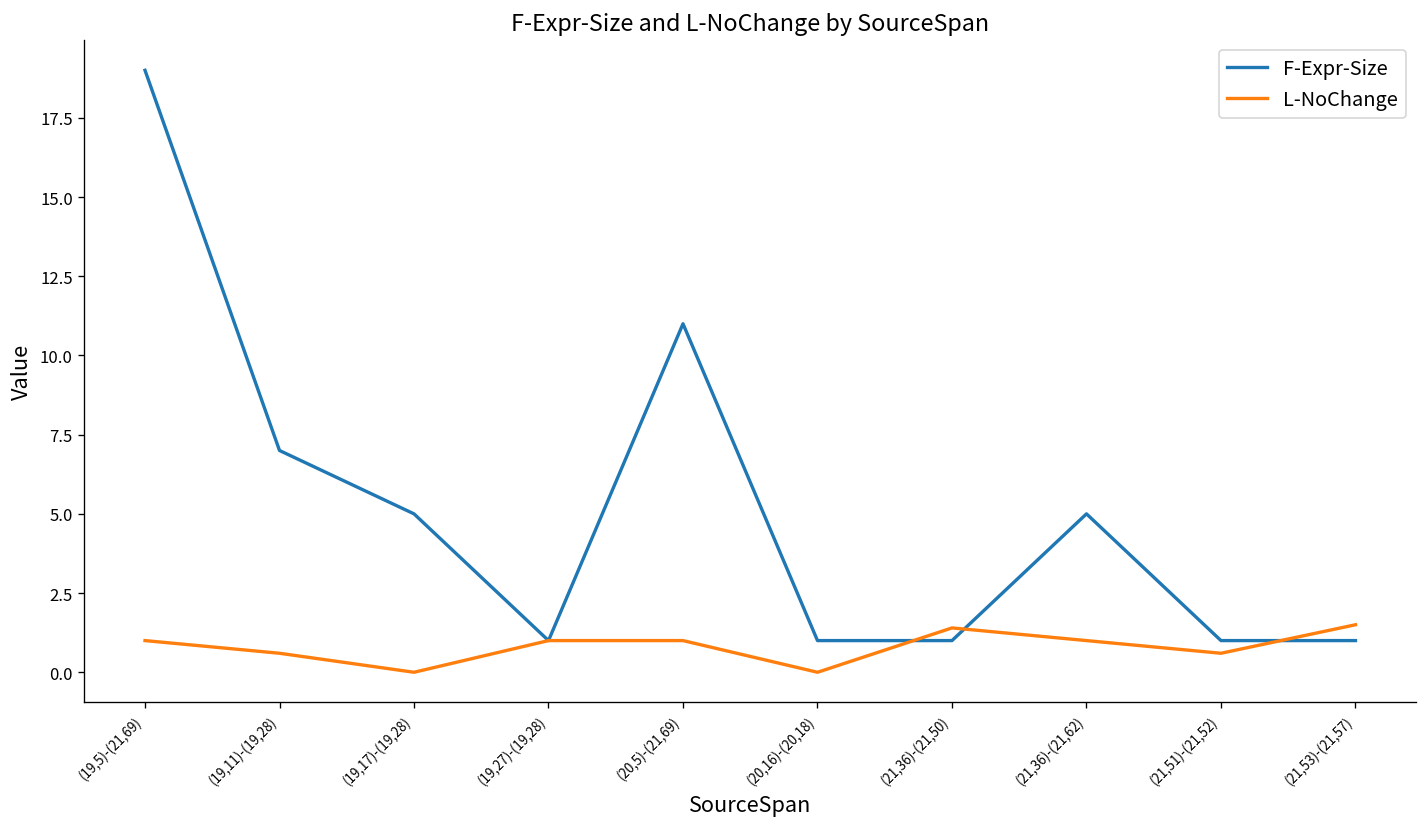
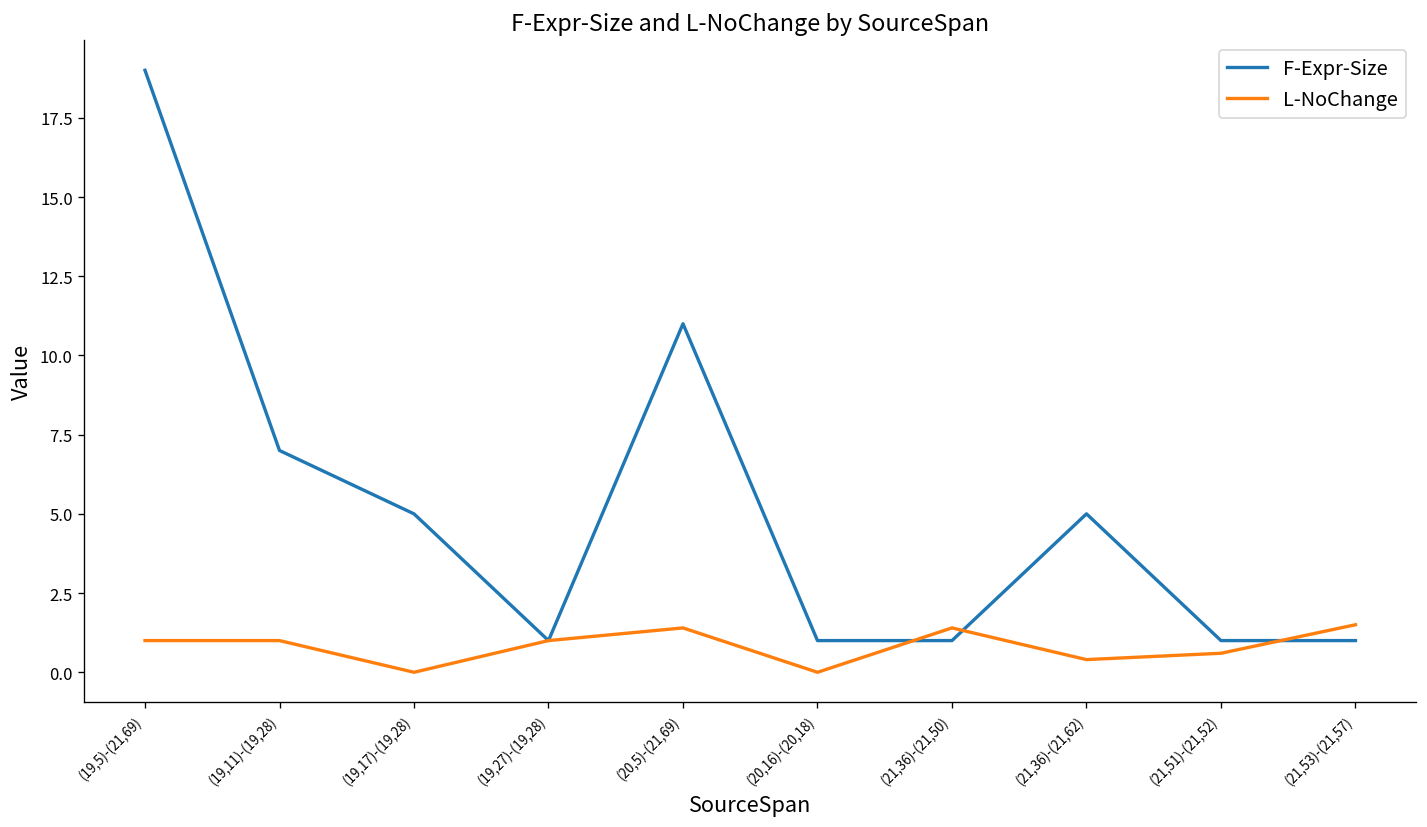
L-NoChange, (19,11)-(19,28): 0.6 -> 1.0
L-NoChange, (20,5)-(21,69): 1.0 -> 1.4
L-NoChange, (21,36)-(21,62): 1.0 -> 0.4
